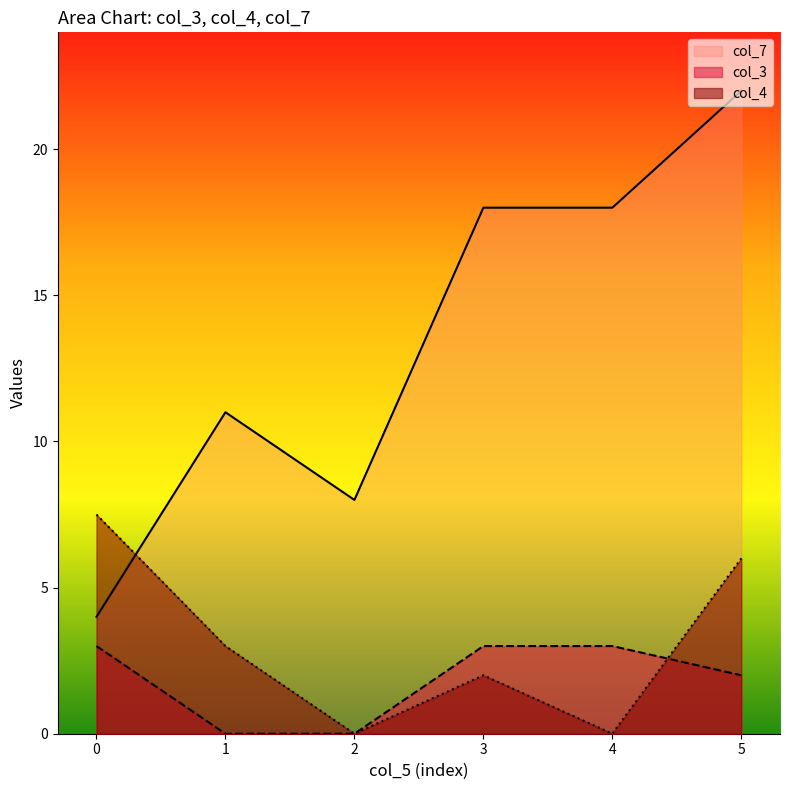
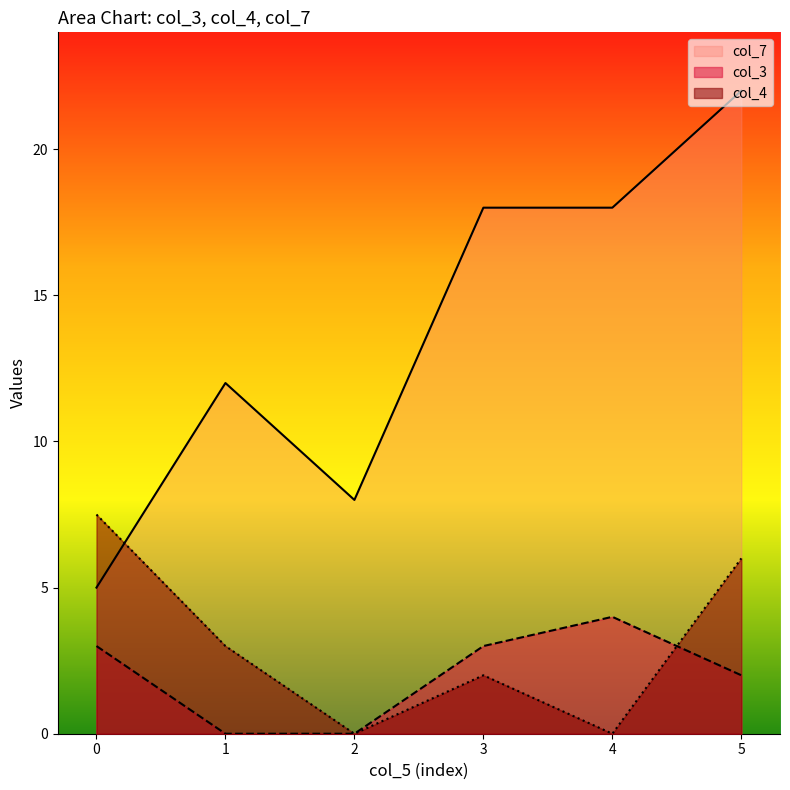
col_7, 0: 4 -> 5
col_7, 1: 11 -> 12
col_3, 4: 3 -> 4
